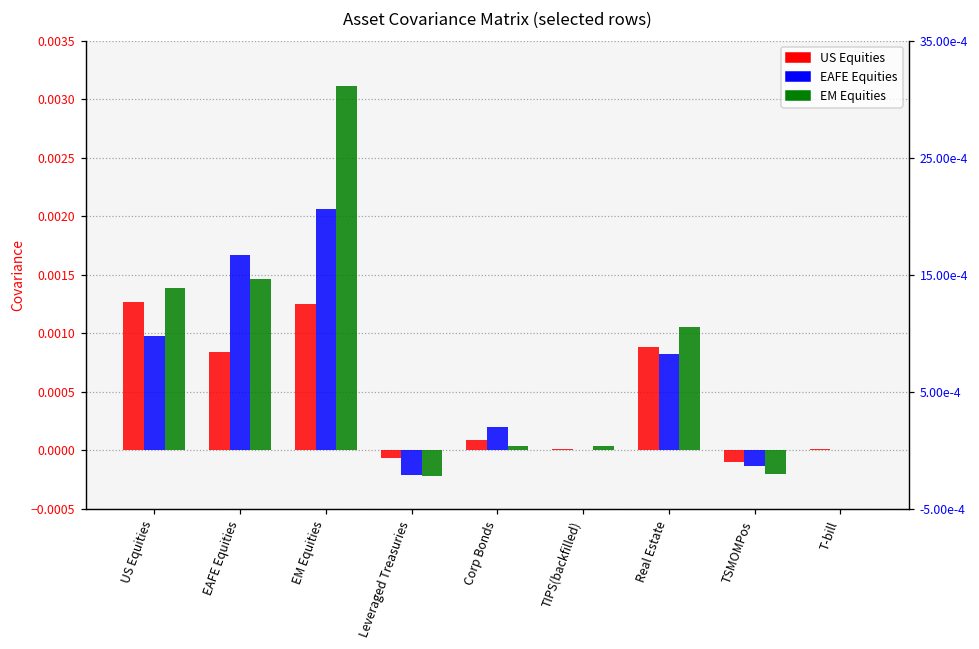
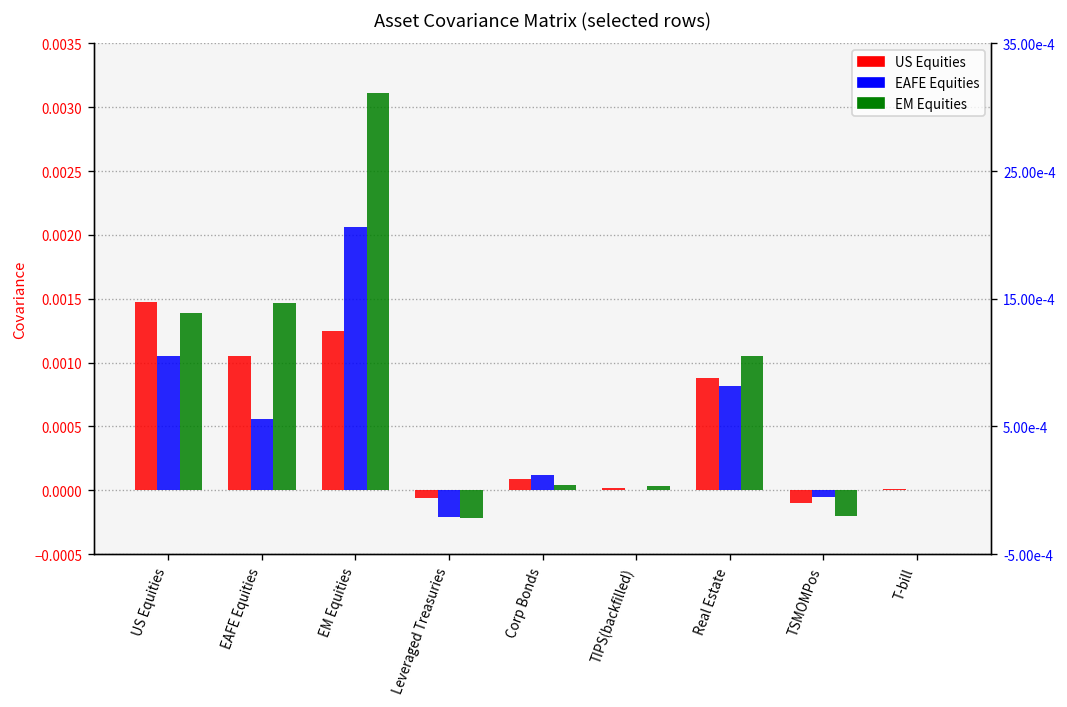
US Equities, US Equities: 0.00127 -> 0.00148
EAFE Equities, US Equities: 0.00098 -> 0.00105
US Equities, EAFE Equities: 0.00084 -> 0.00105
EAFE Equities, EAFE Equities: 0.00167 -> 0.00056
EAFE Equities, Corp Bonds: 0.00020 -> 0.00012
EAFE Equities, TSMOMPos: -0.00013 -> -0.00005
